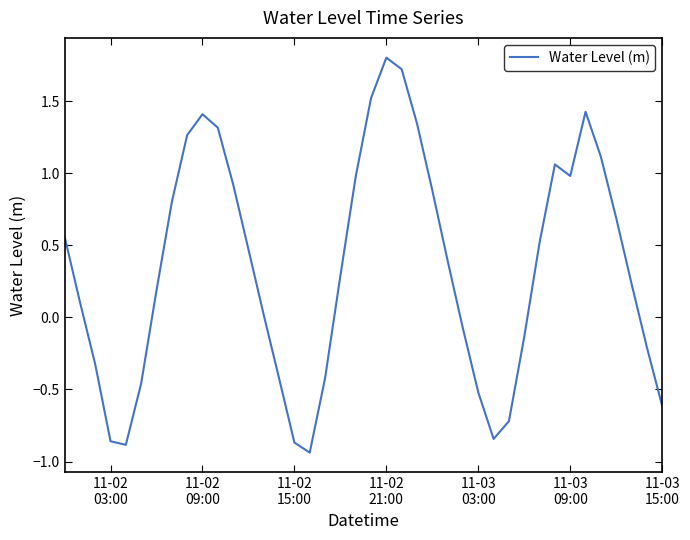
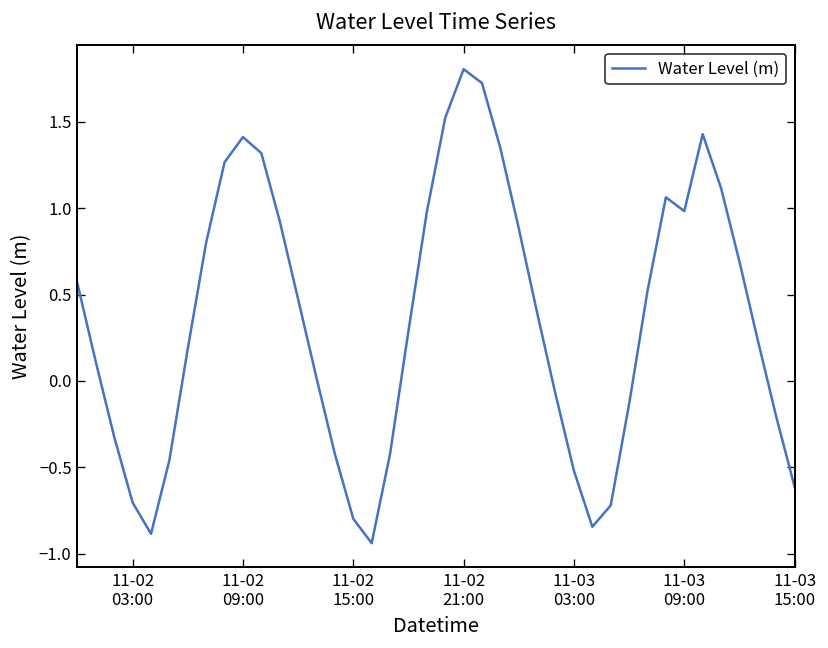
11-02 03:00: -0.86 -> -0.70
11-02 15:00: -0.87 -> -0.80
